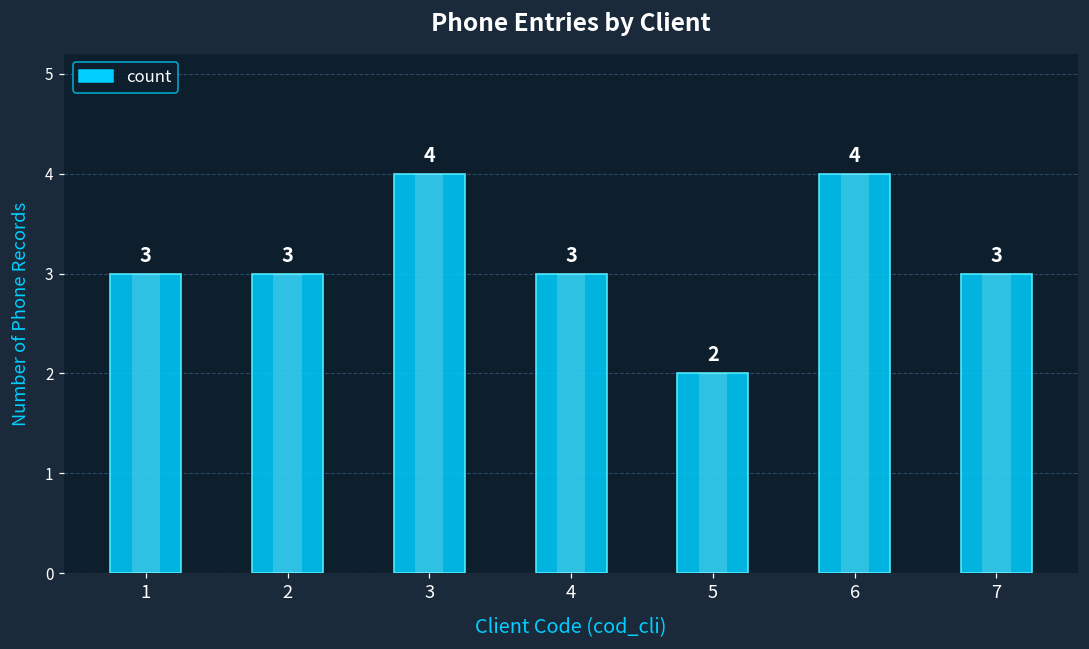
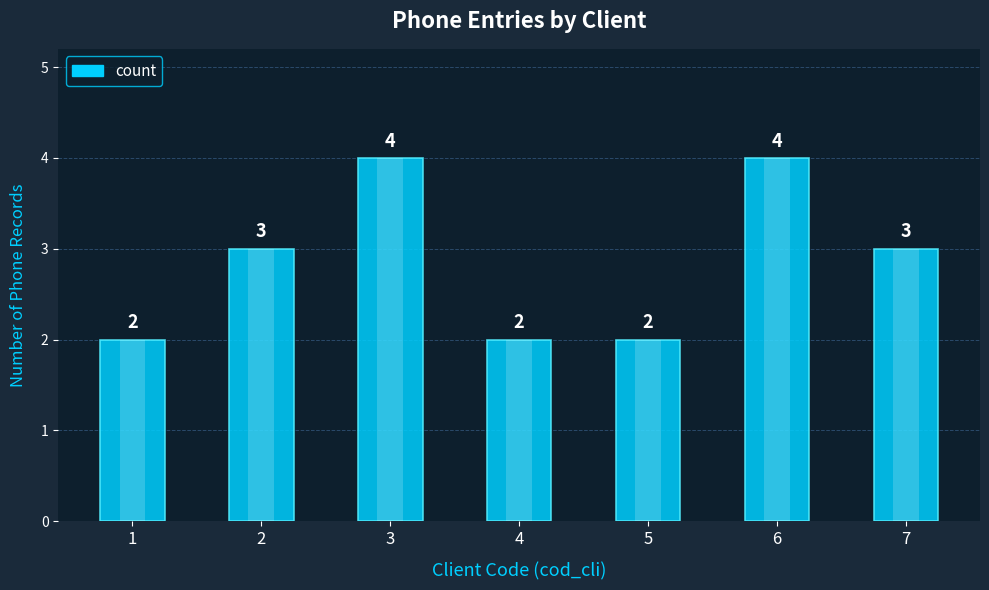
count, 1: 3 -> 2
count, 4: 3 -> 2
